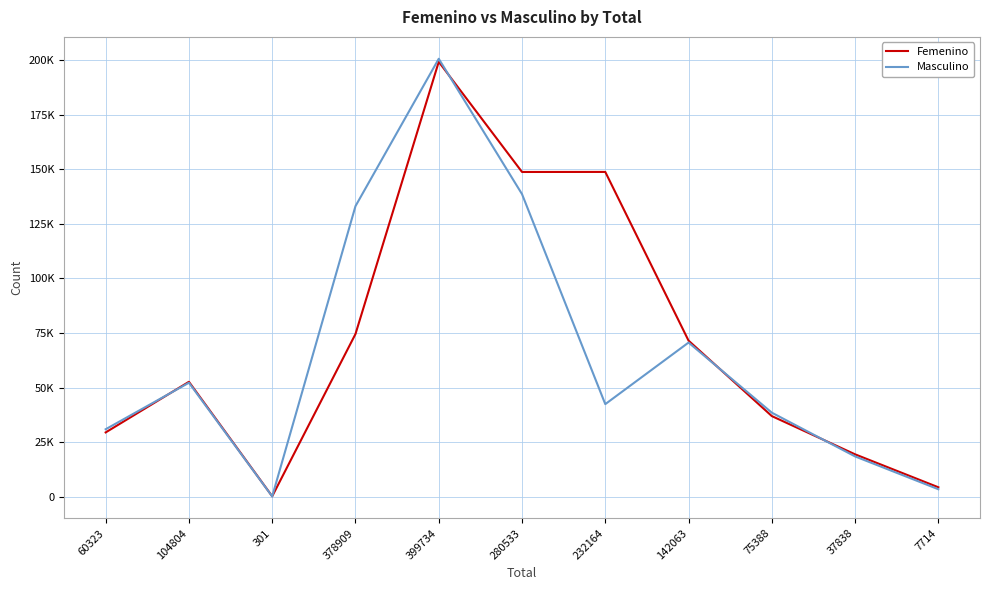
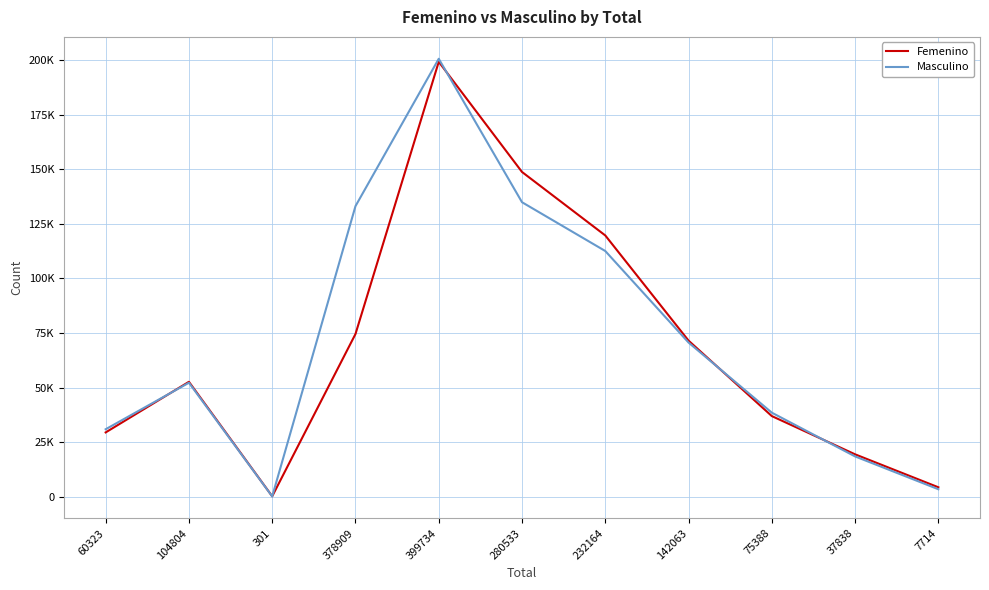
Masculino, 280533: 139000 -> 135000
Femenino, 232164: 149000 -> 120000
Masculino, 232164: 42000 -> 113000
